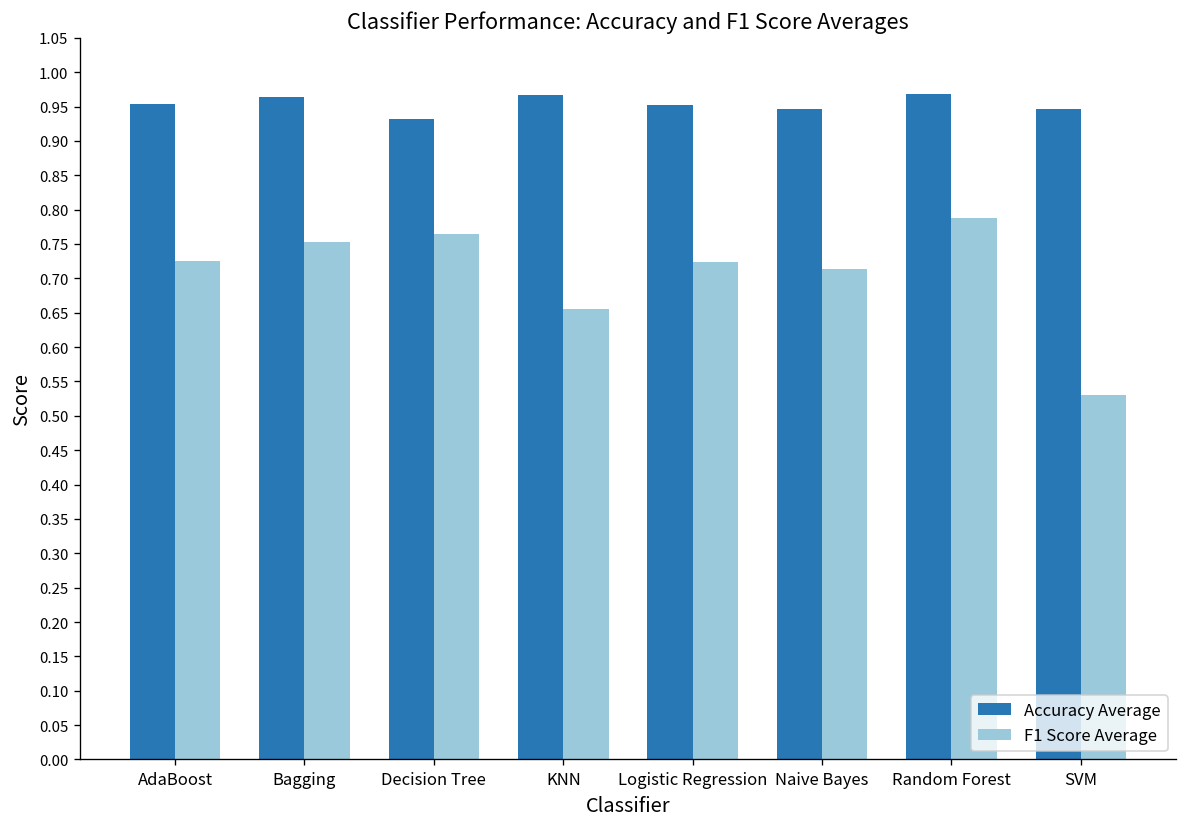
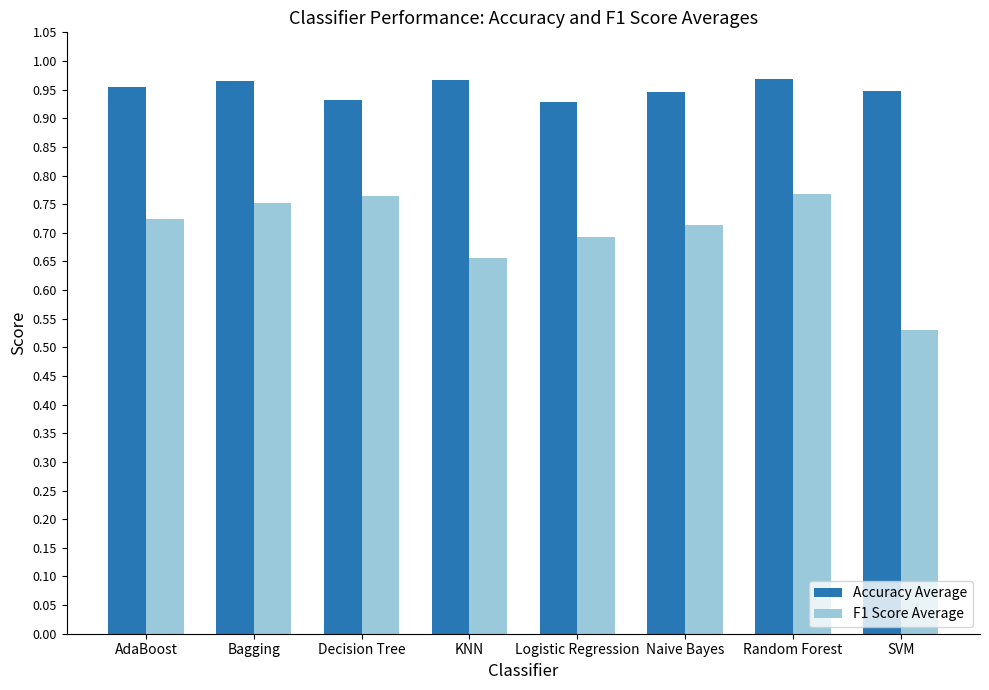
Accuracy Average, Logistic Regression: 0.95 -> 0.93
F1 Score Average, Logistic Regression: 0.72 -> 0.69
F1 Score Average, Random Forest: 0.79 -> 0.77
